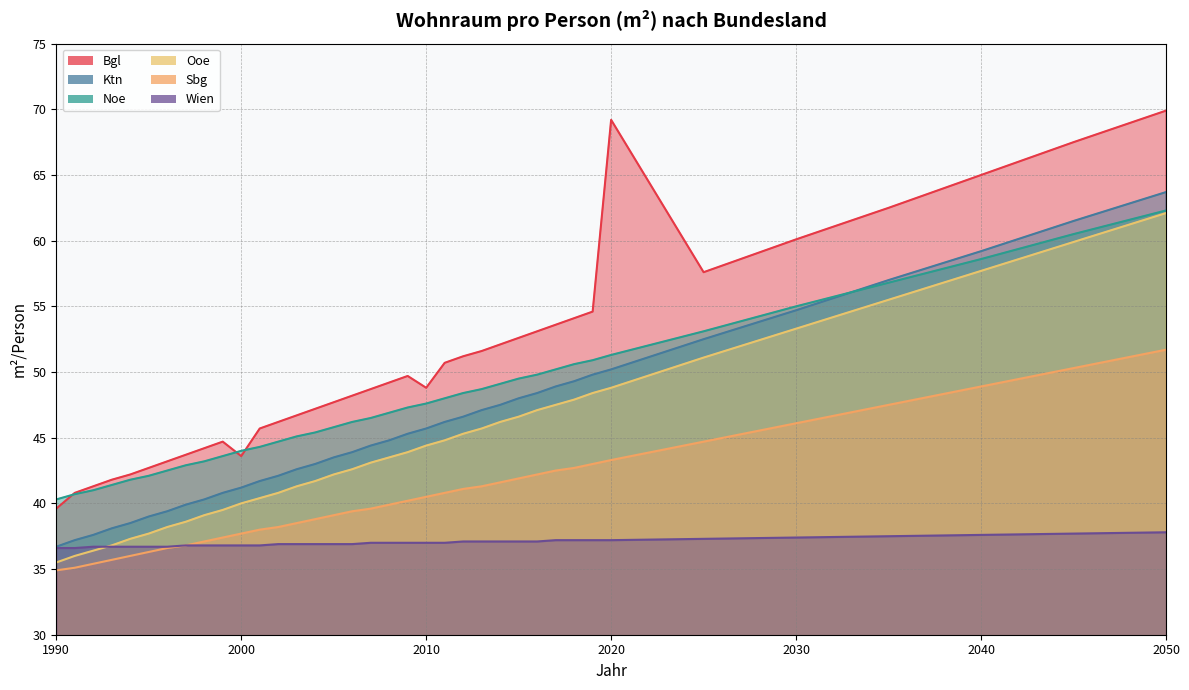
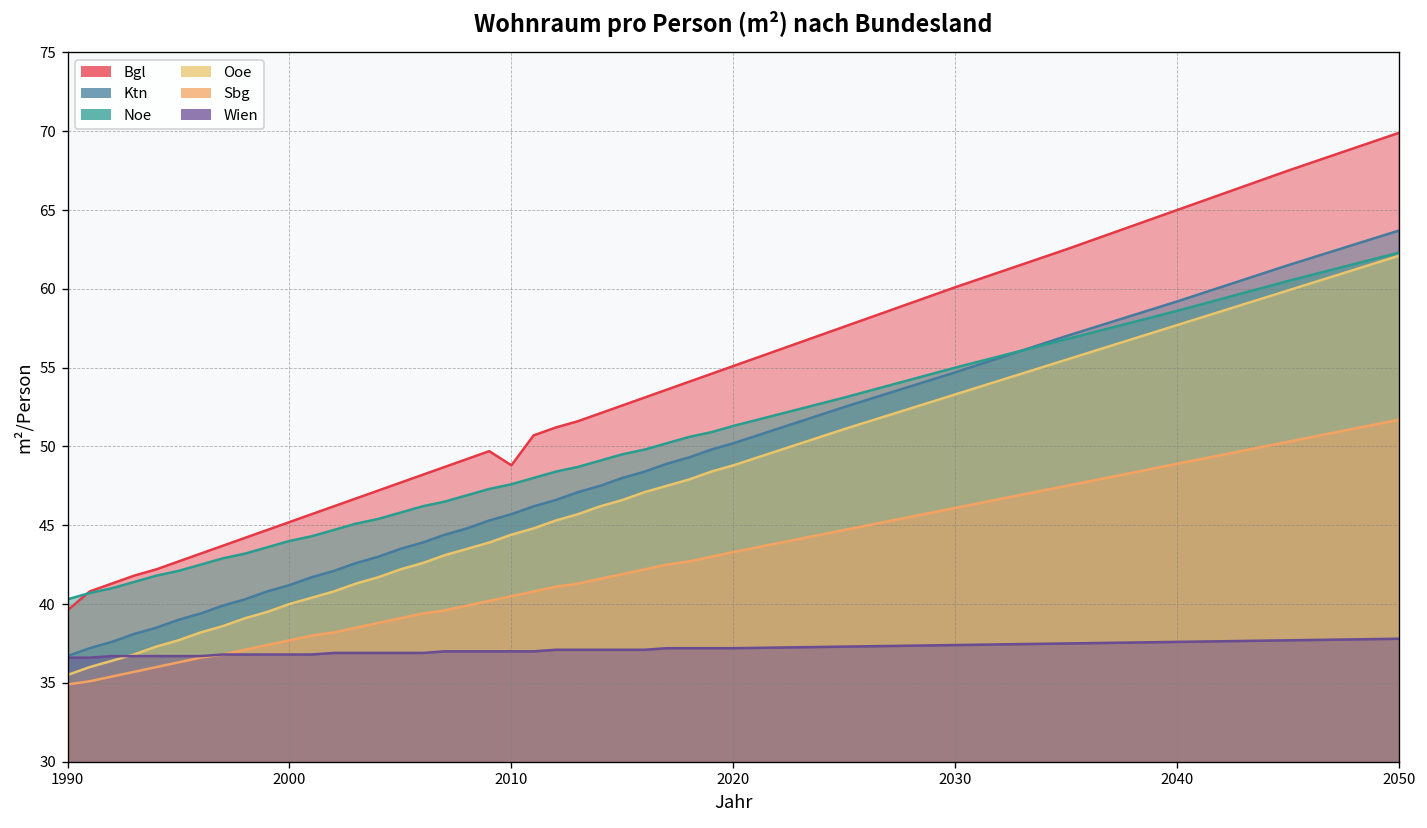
Bgl, 2000: 43.6 -> 45.2
Bgl, 2020: 69.2 -> 55.1
